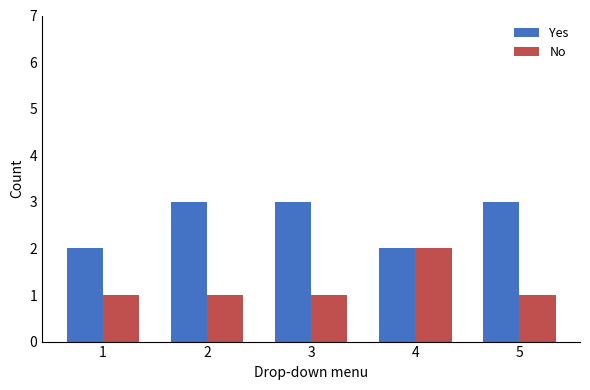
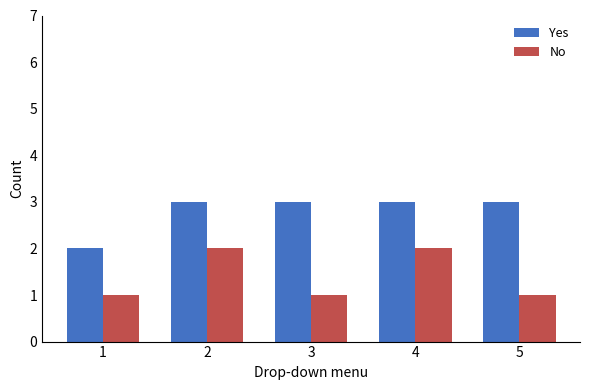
No, 2: 1 -> 2
Yes, 4: 2 -> 3
